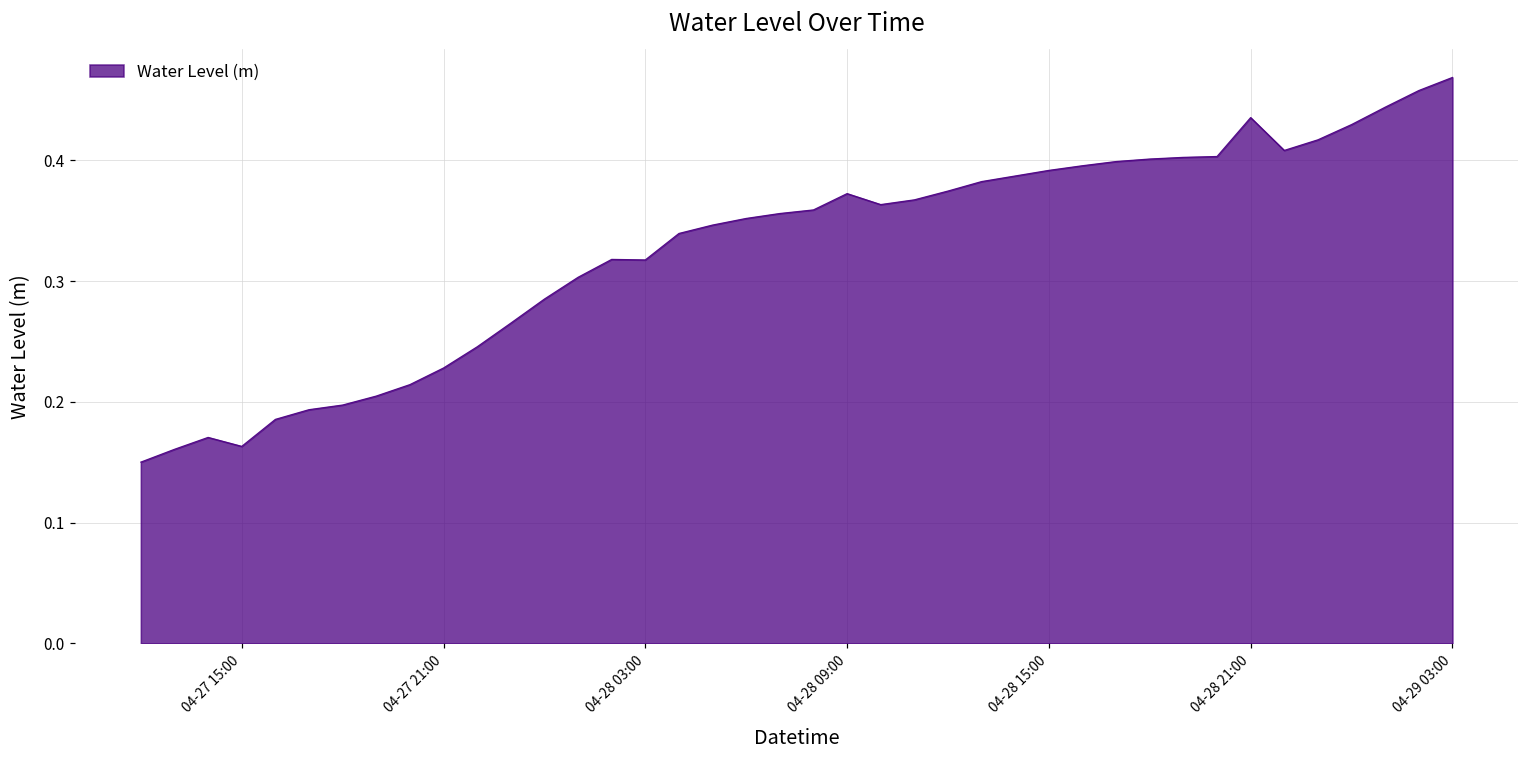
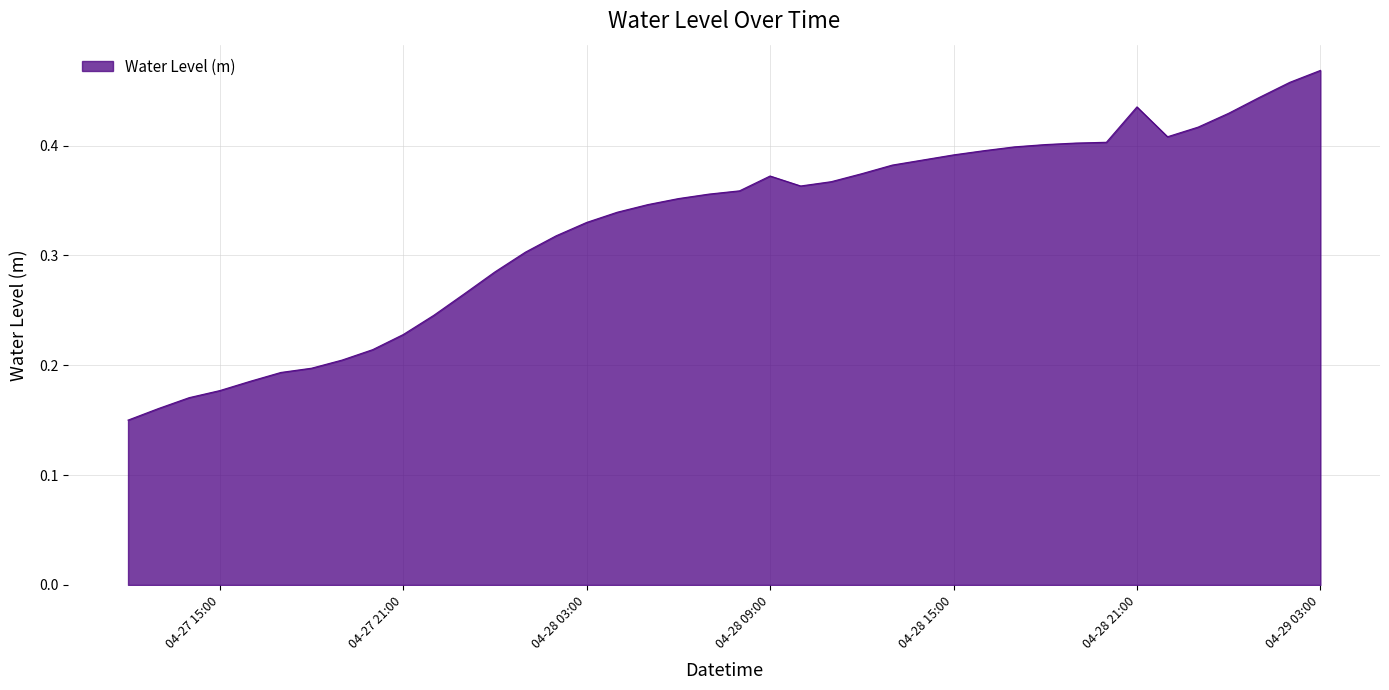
04-27 15:00: 0.163 -> 0.177
04-28 03:00: 0.317 -> 0.330
